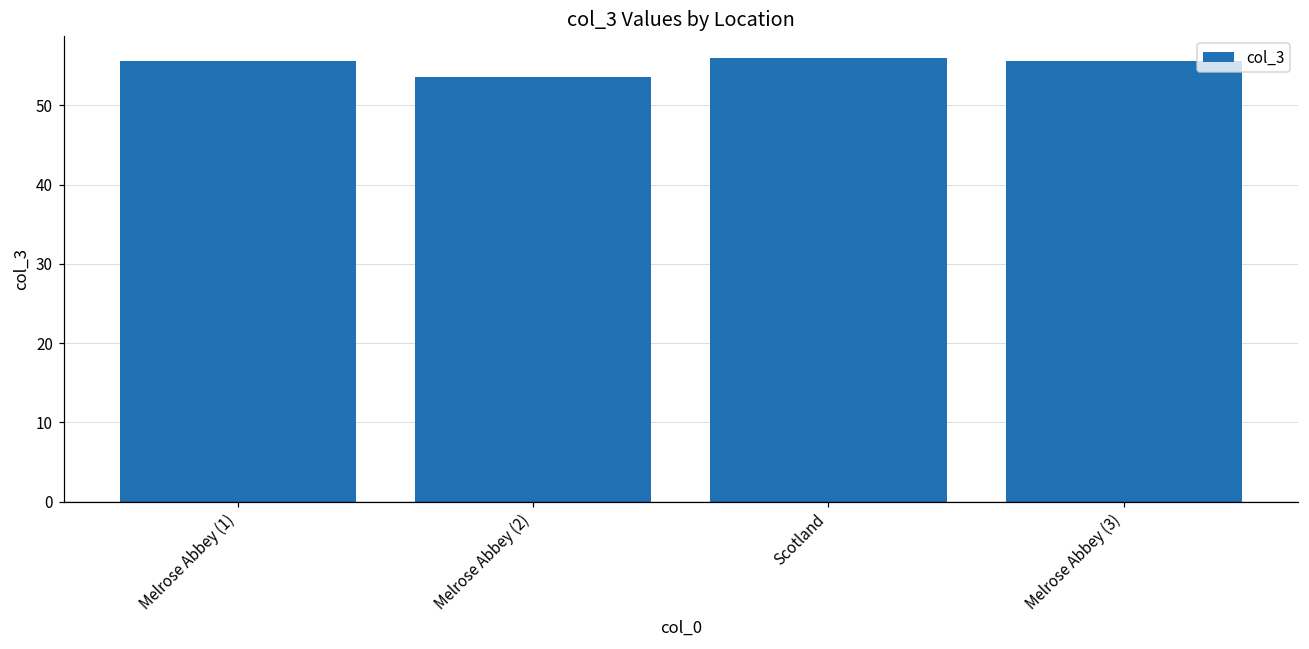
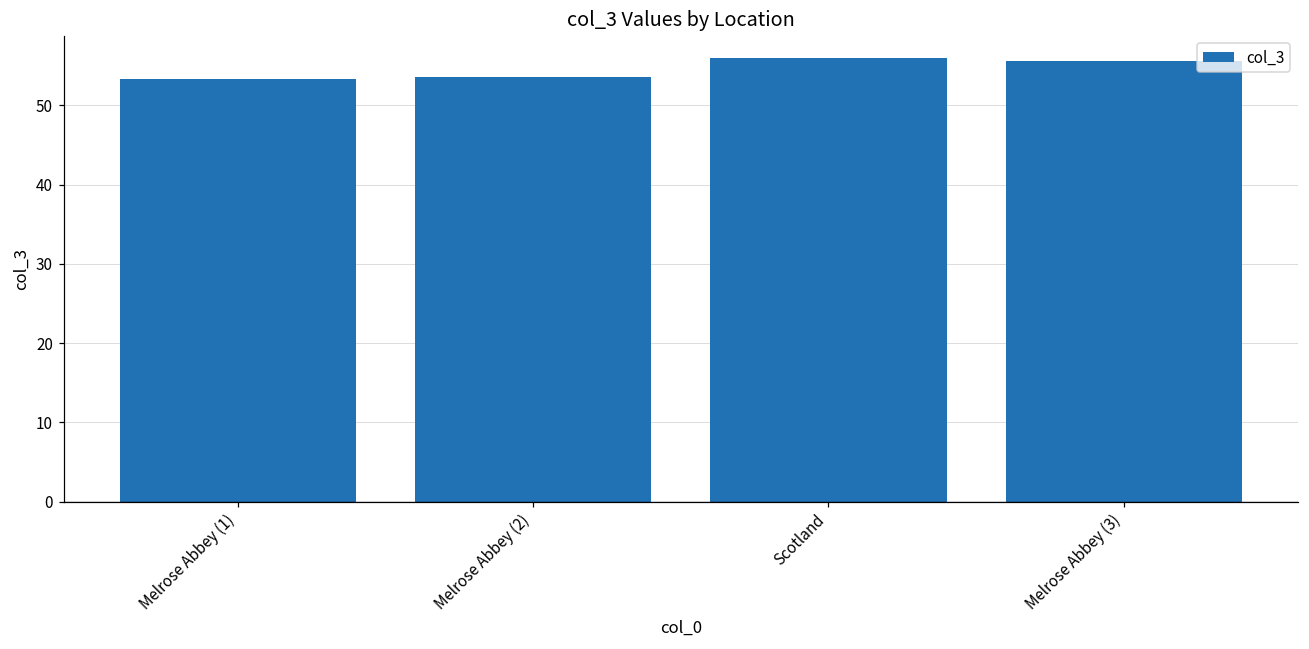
Melrose Abbey (1): 56 -> 53
